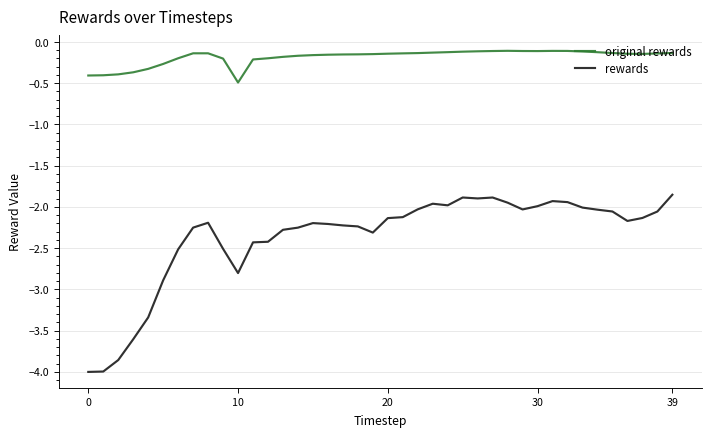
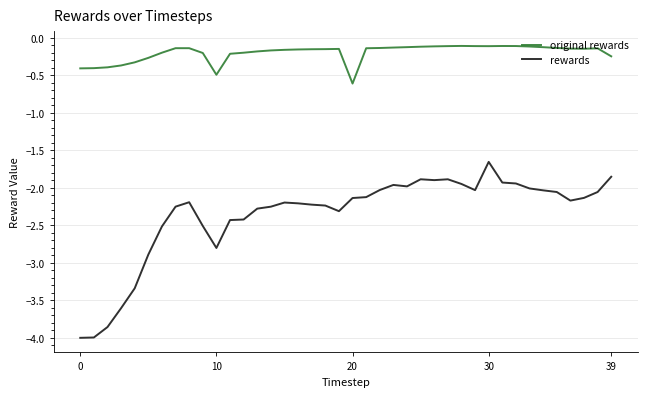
original rewards, 20: -0.1 -> -0.6
rewards, 30: -2.0 -> -1.7
original rewards, 39: -0.1 -> -0.2
